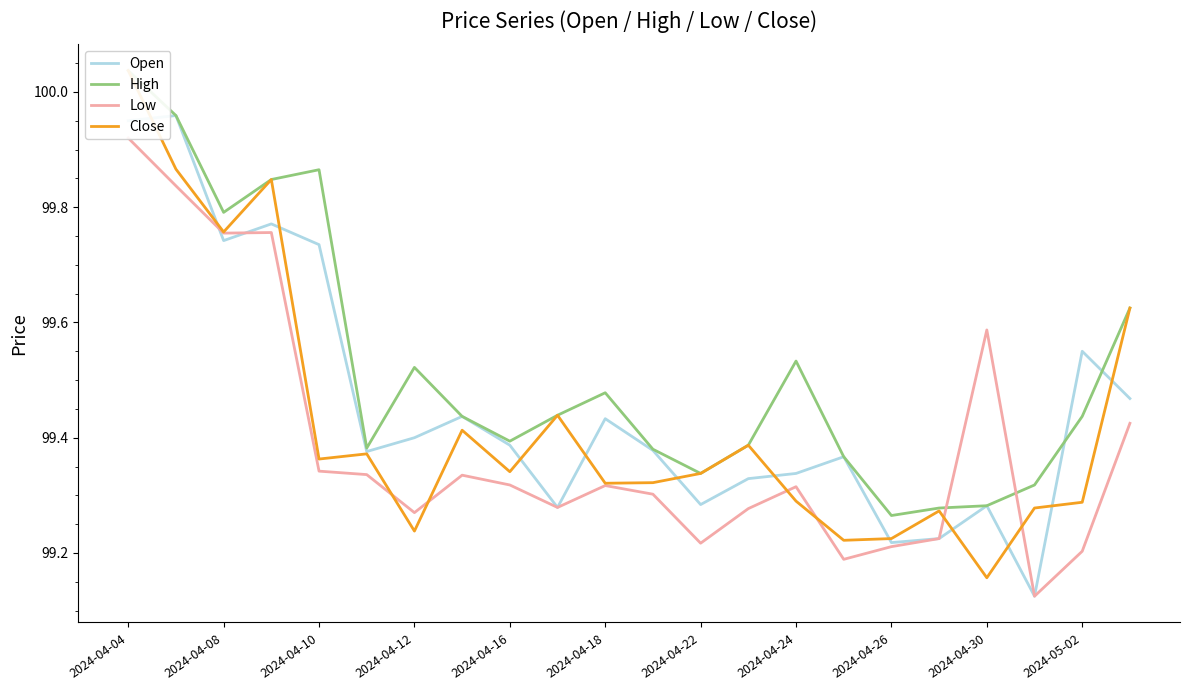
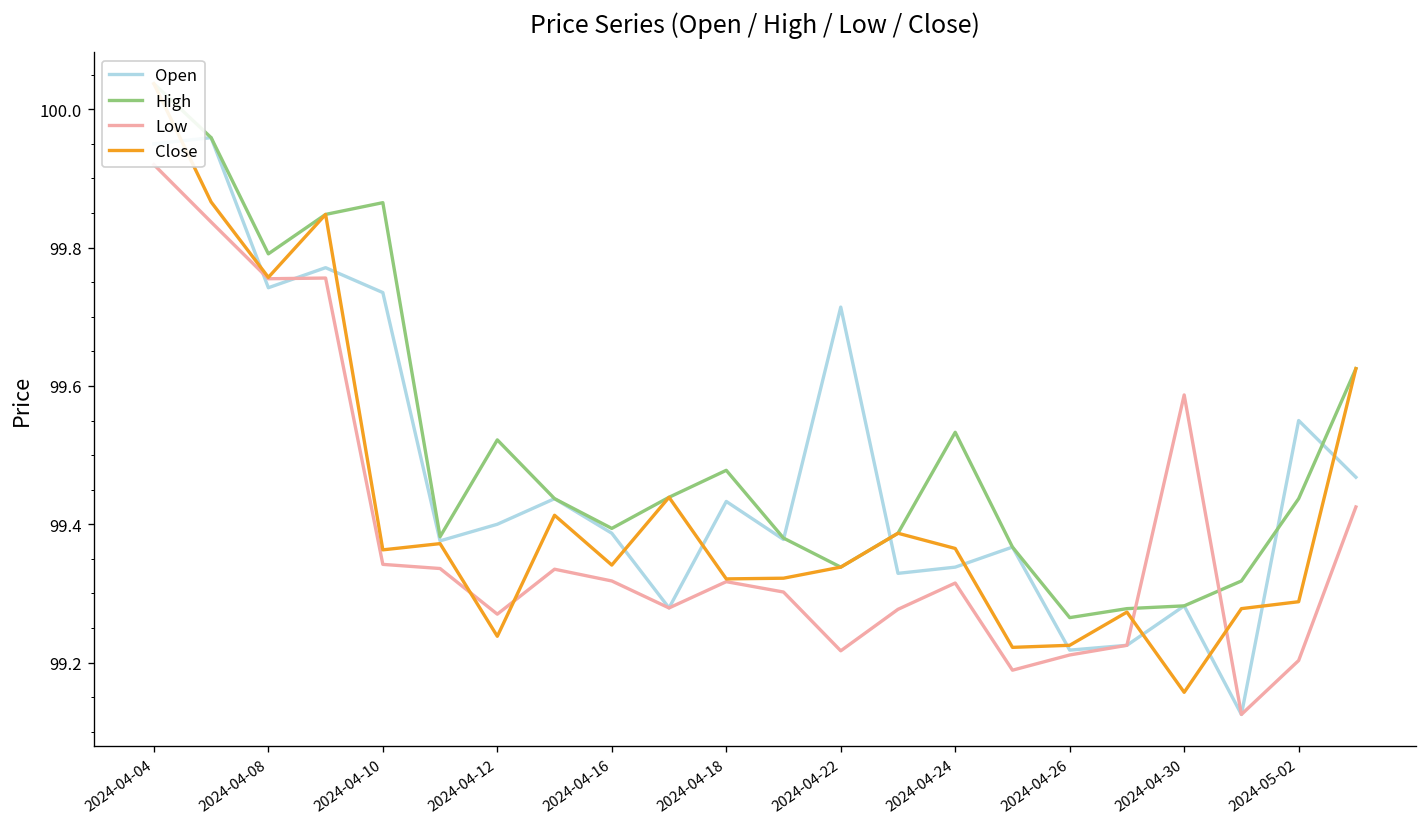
Open, 2024-04-22: 99.28 -> 99.71
Close, 2024-04-24: 99.29 -> 99.37
